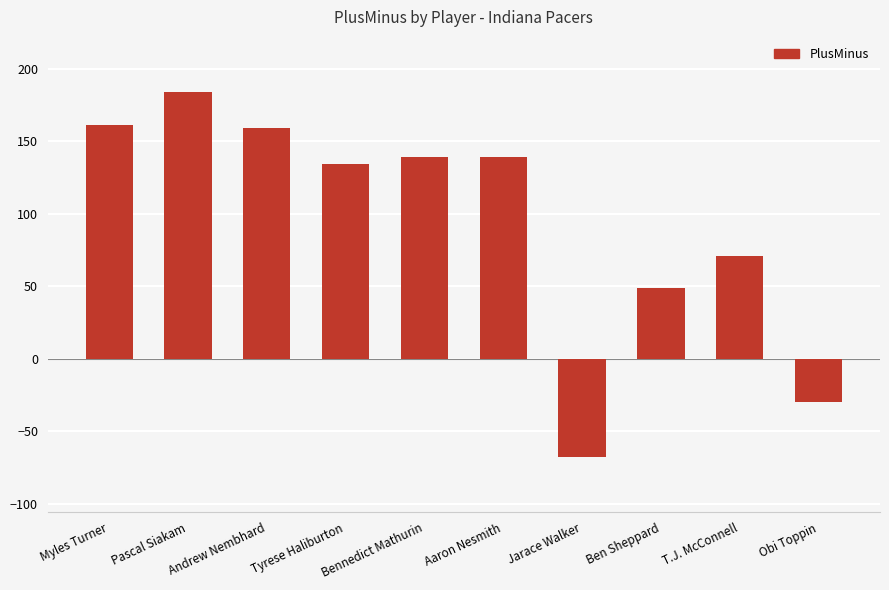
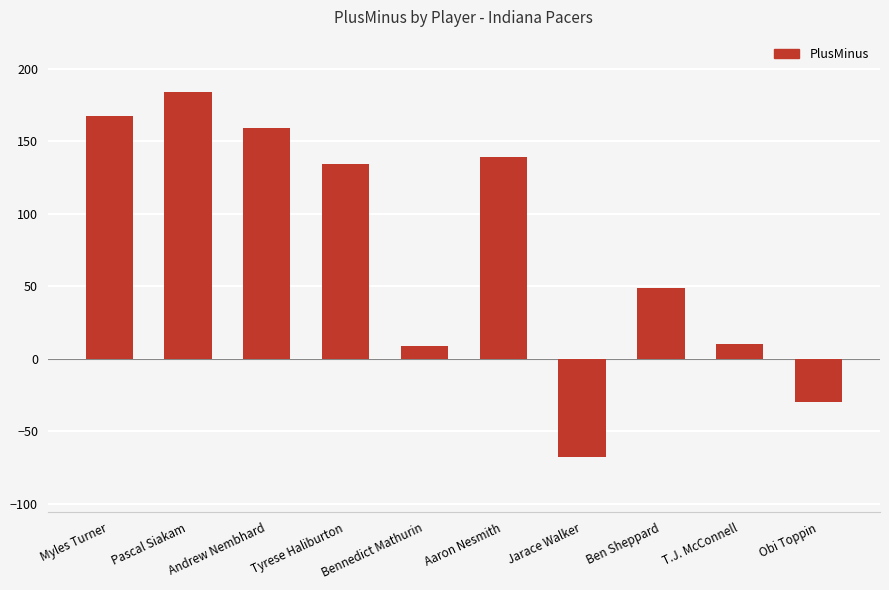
Myles Turner: 161 -> 167
Bennedict Mathurin: 139 -> 9
T.J. McConnell: 71 -> 10
